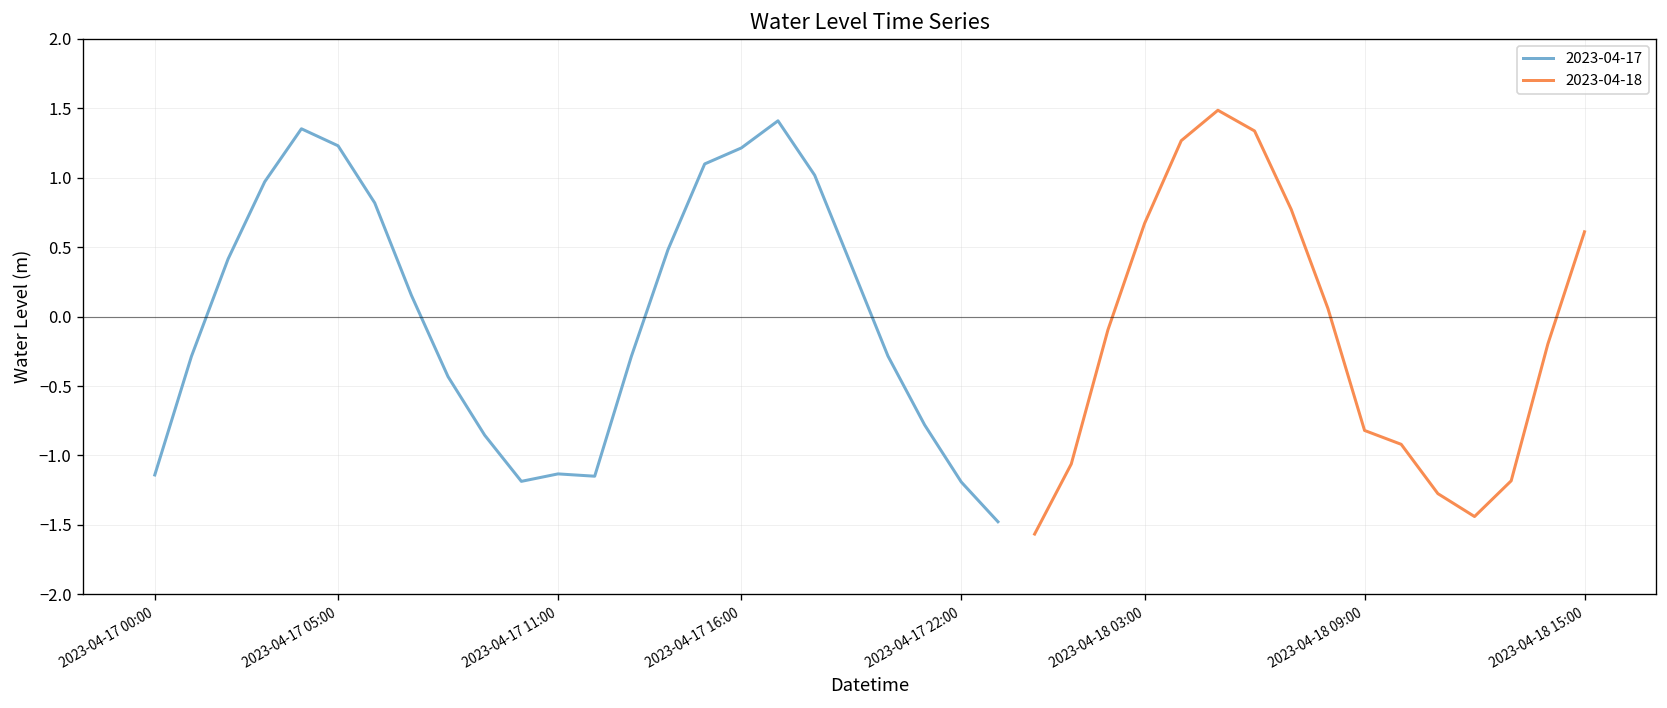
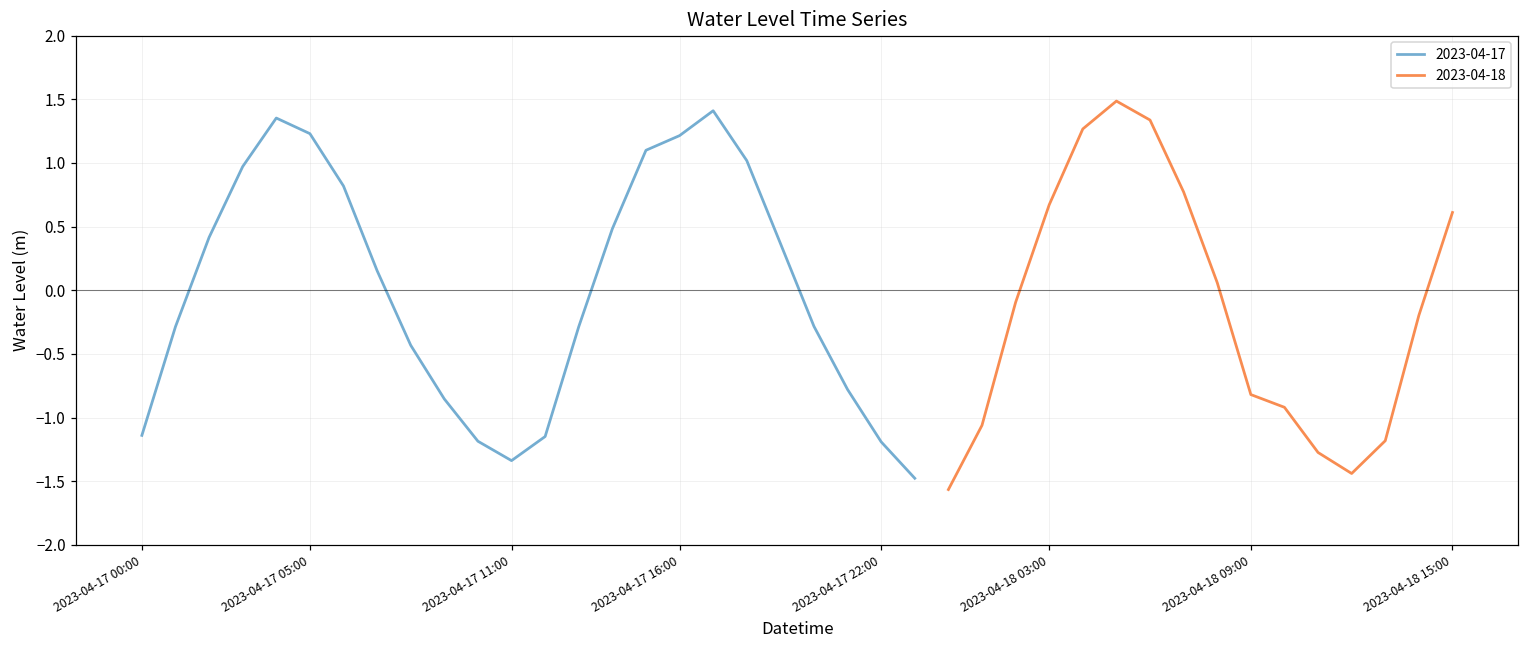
2023-04-17, 2023-04-17 11:00: -1.13 -> -1.34
